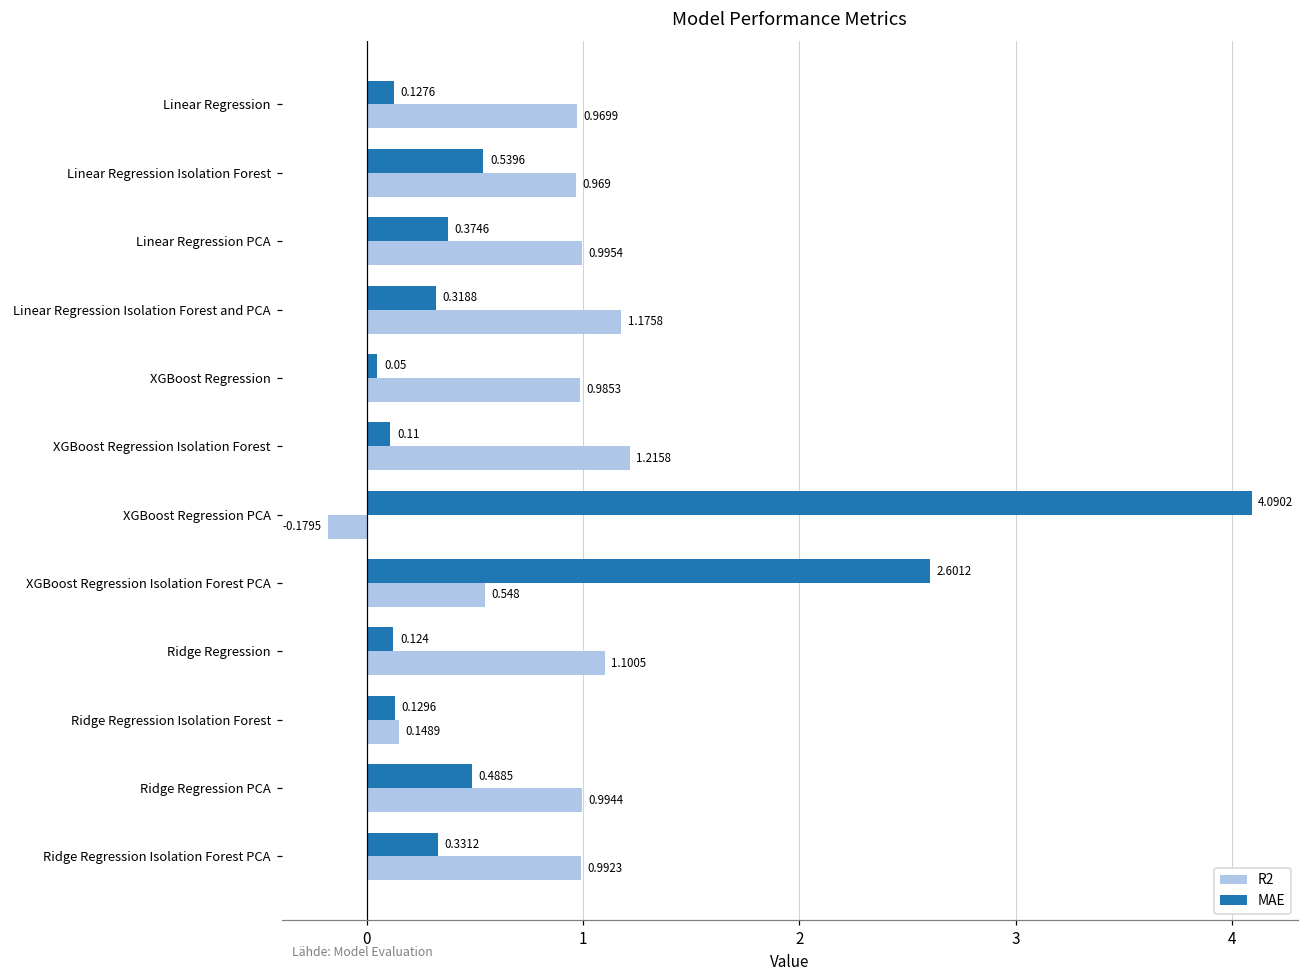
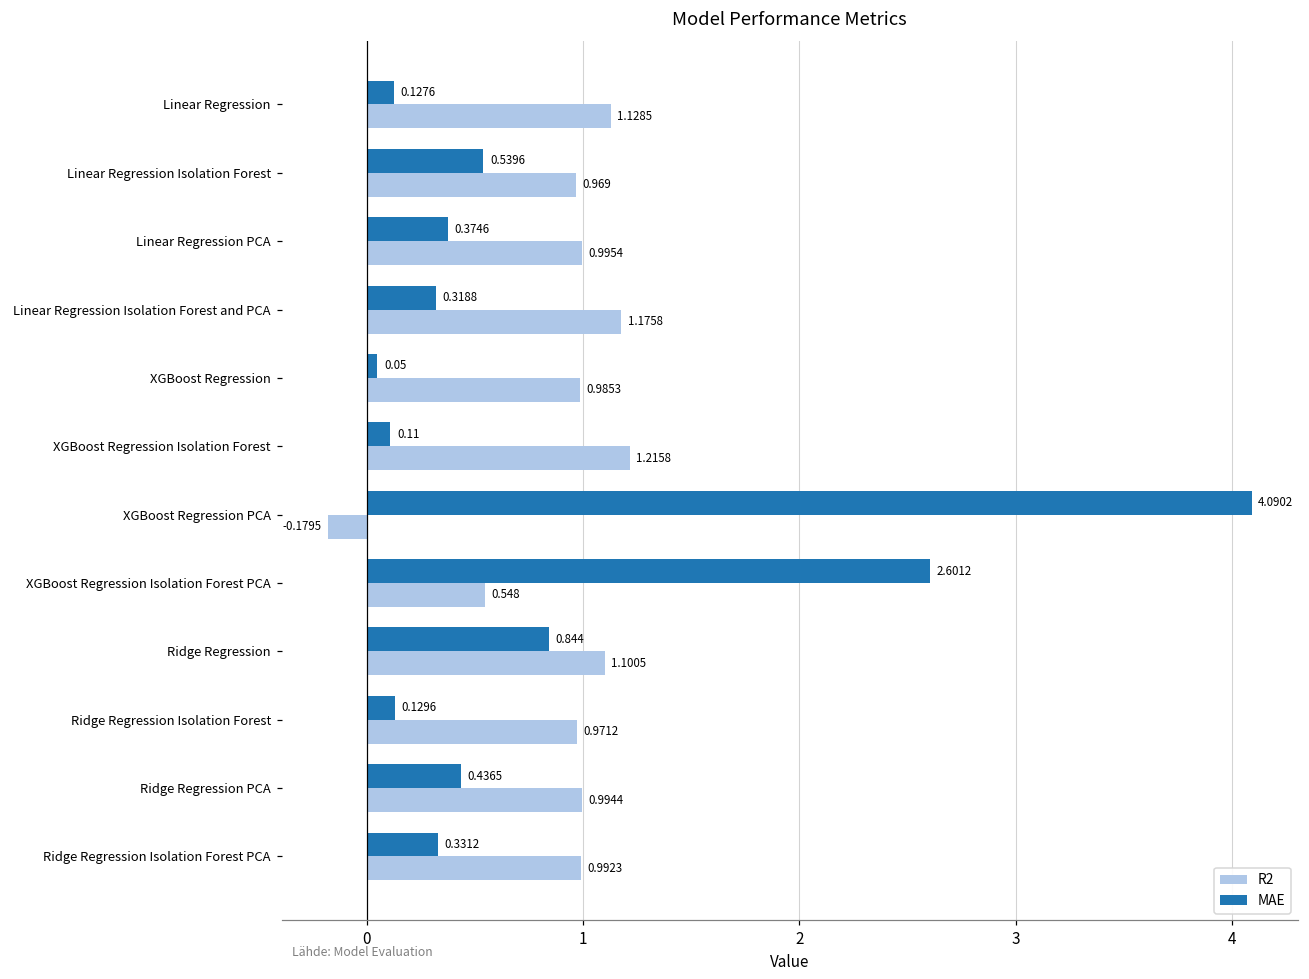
R2, Linear Regression: 0.9699 -> 1.1285
MAE, Ridge Regression: 0.124 -> 0.844
R2, Ridge Regression Isolation Forest: 0.1489 -> 0.9712
MAE, Ridge Regression PCA: 0.4885 -> 0.4365
